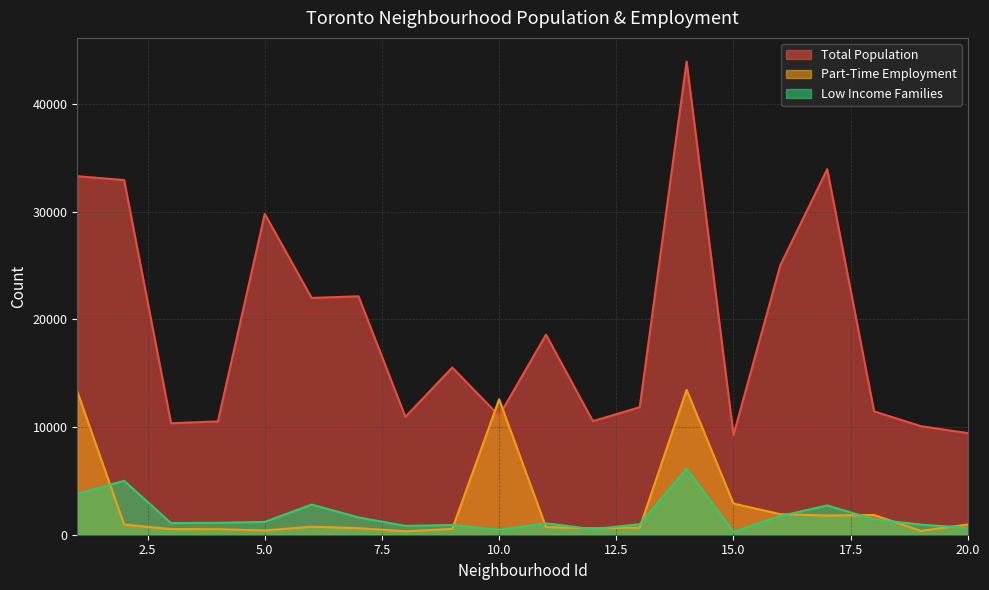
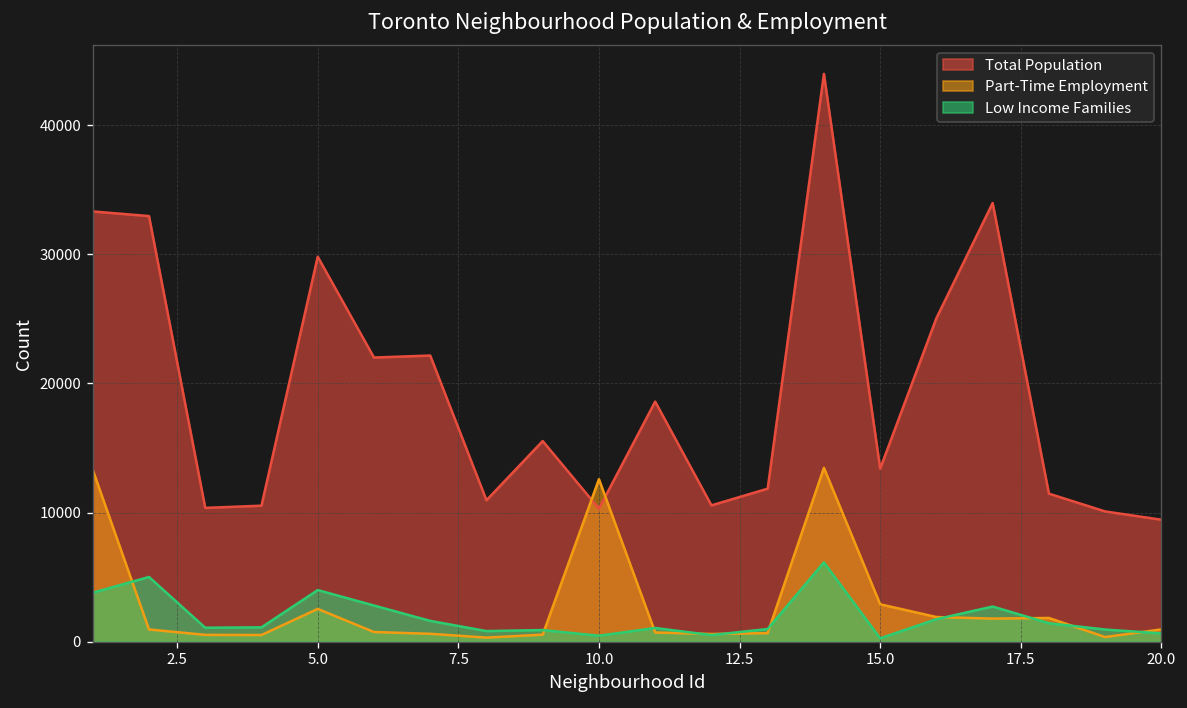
Part-Time Employment, 5.0: 400 -> 2500
Low Income Families, 5.0: 1200 -> 4000
Total Population, 10.0: 11100 -> 10300
Total Population, 15.0: 9300 -> 13400
